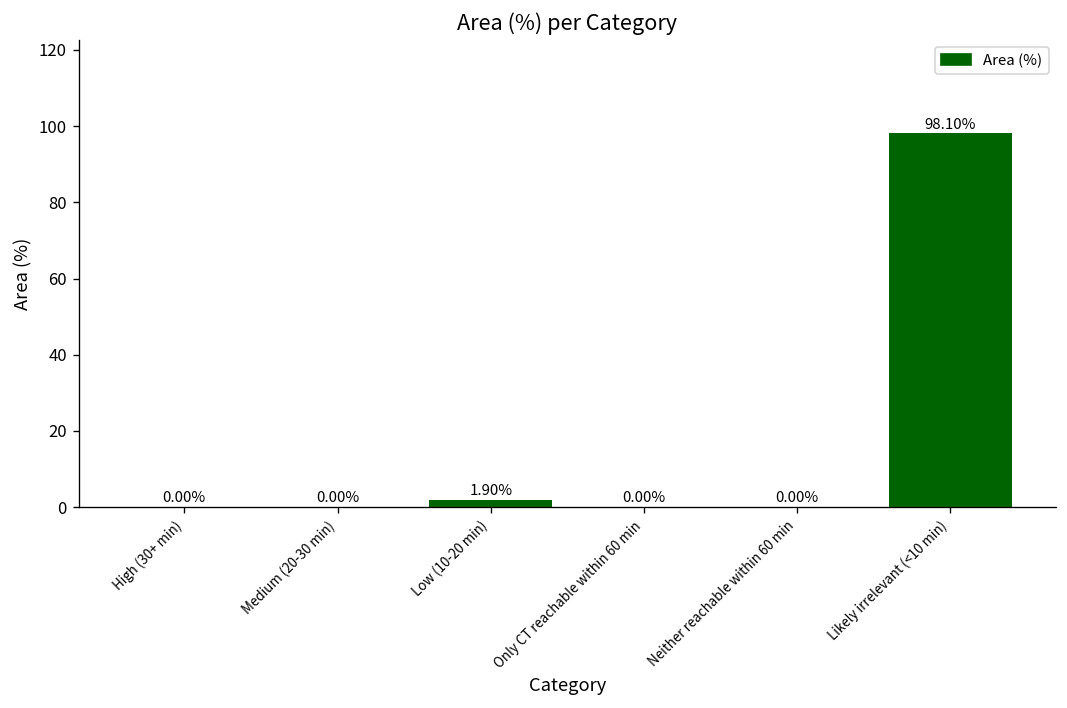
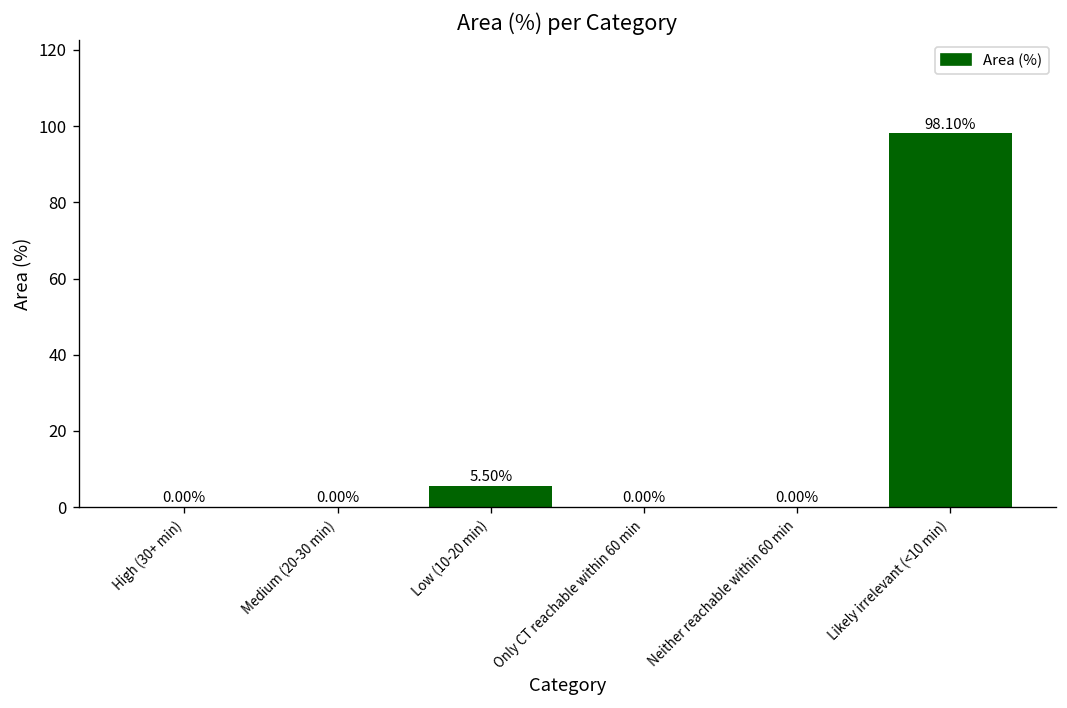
Low (10-20 min): 1.90% -> 5.50%
